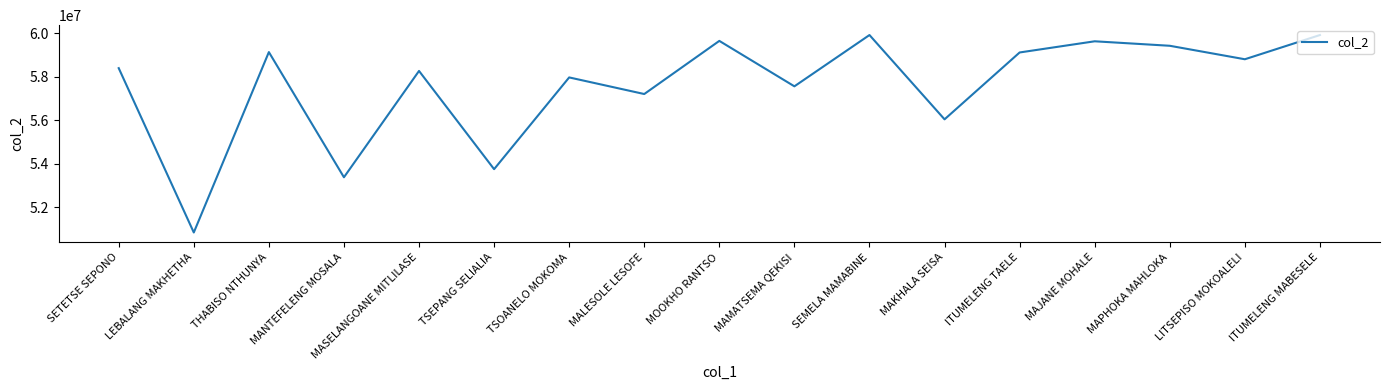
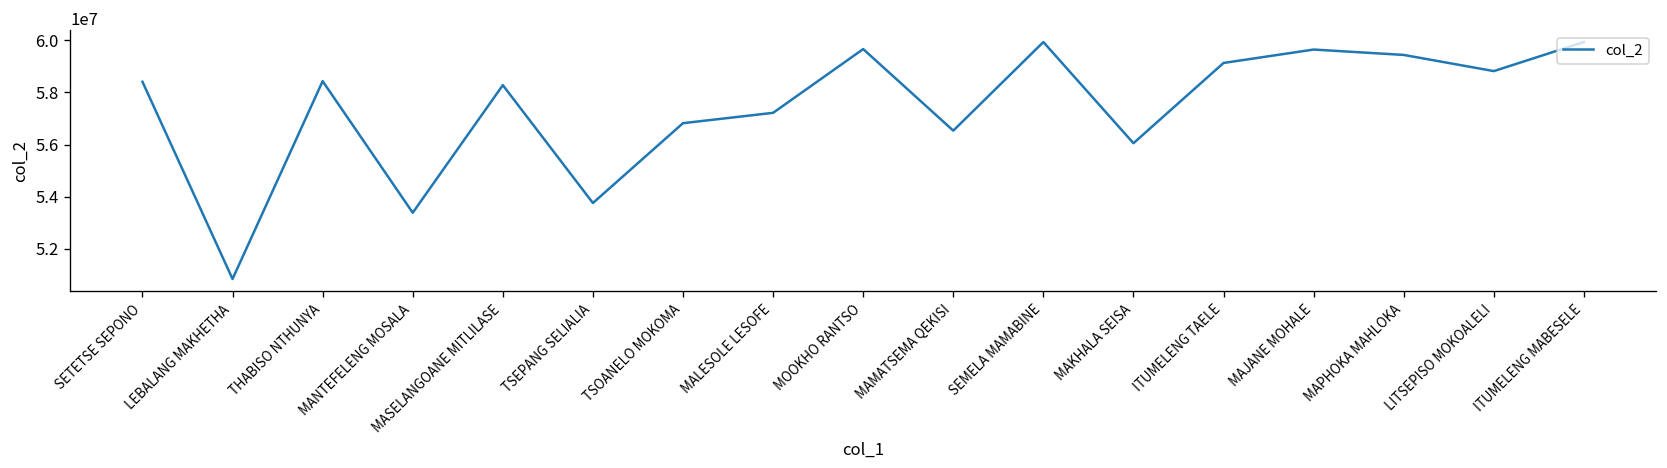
THABISO NTHUNYA: 59100000 -> 58400000
TSOANELO MOKOMA: 58000000 -> 56800000
MAMATSEMA QEKISI: 57600000 -> 56500000
